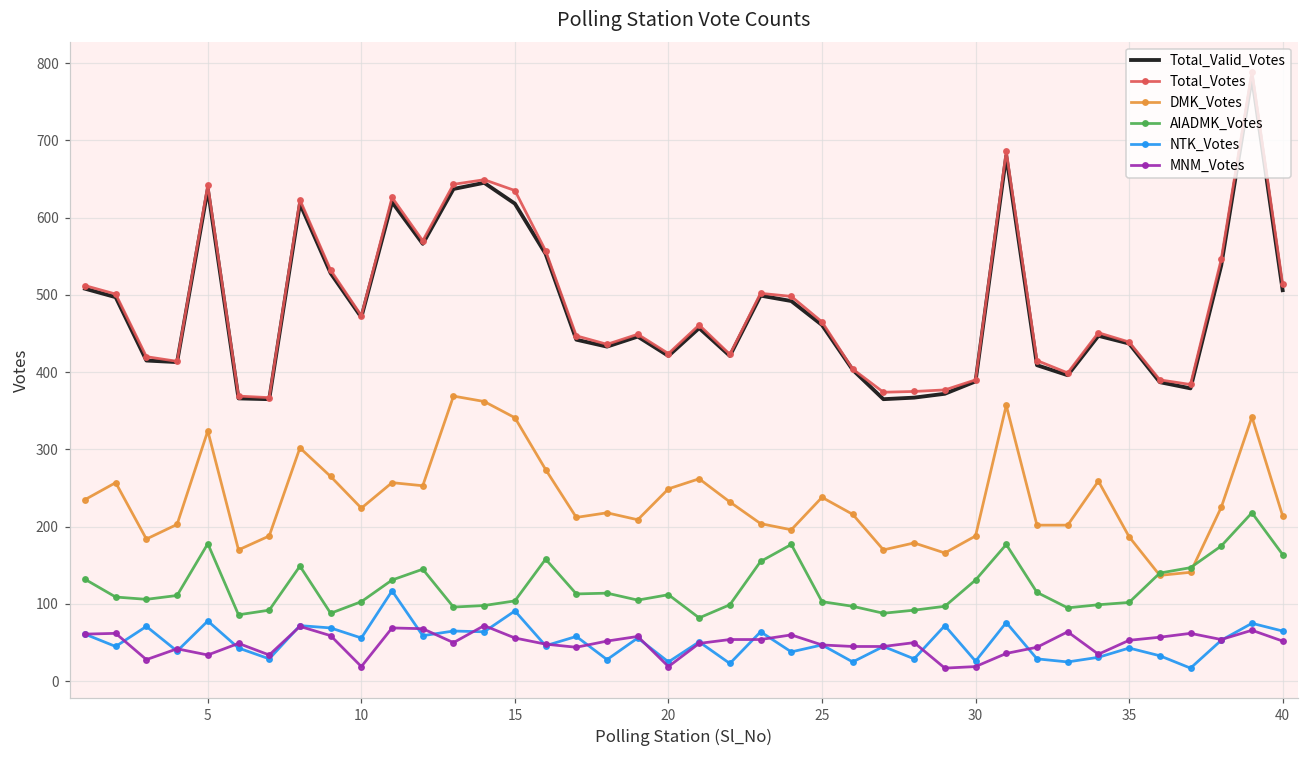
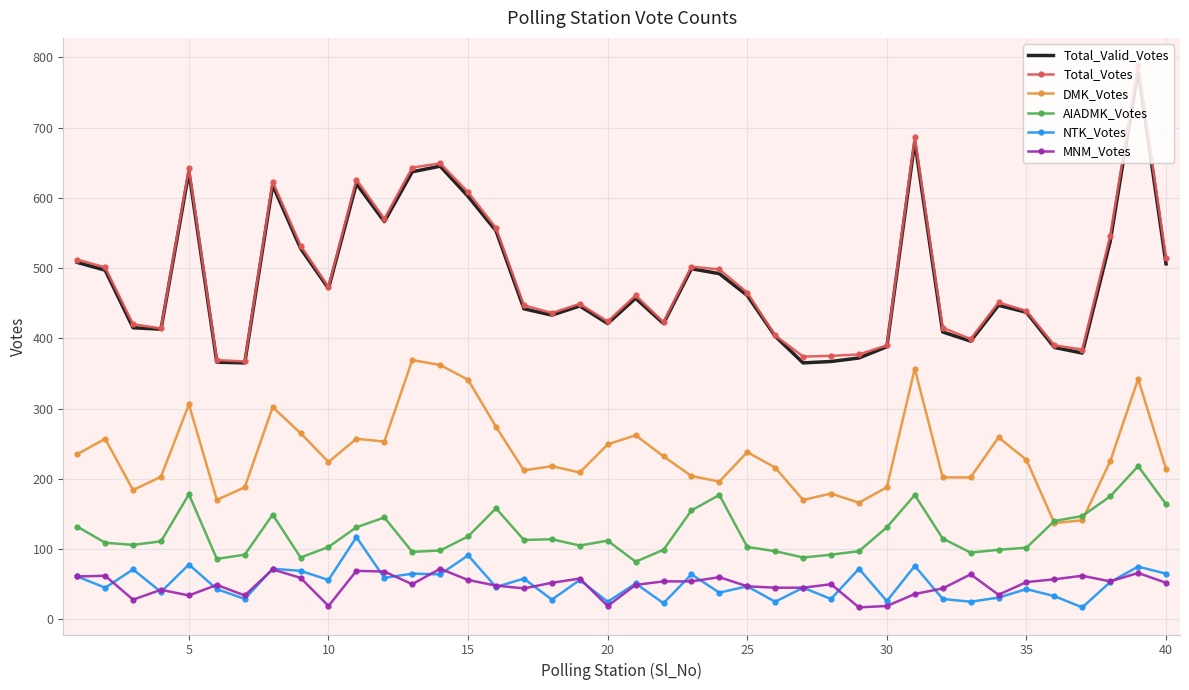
DMK_Votes, 5: 320 -> 310
Total_Valid_Votes, 15: 620 -> 600
Total_Votes, 15: 640 -> 610
AIADMK_Votes, 15: 100 -> 120
DMK_Votes, 35: 190 -> 230
